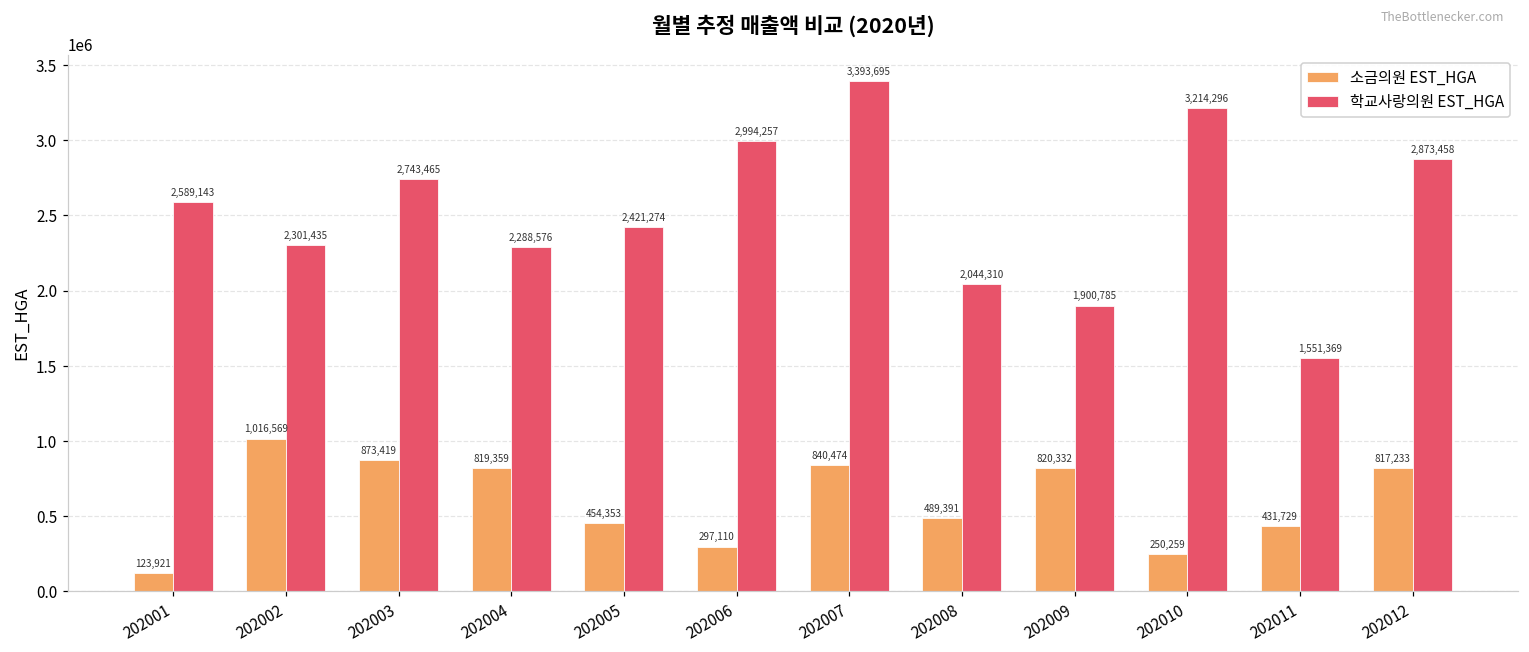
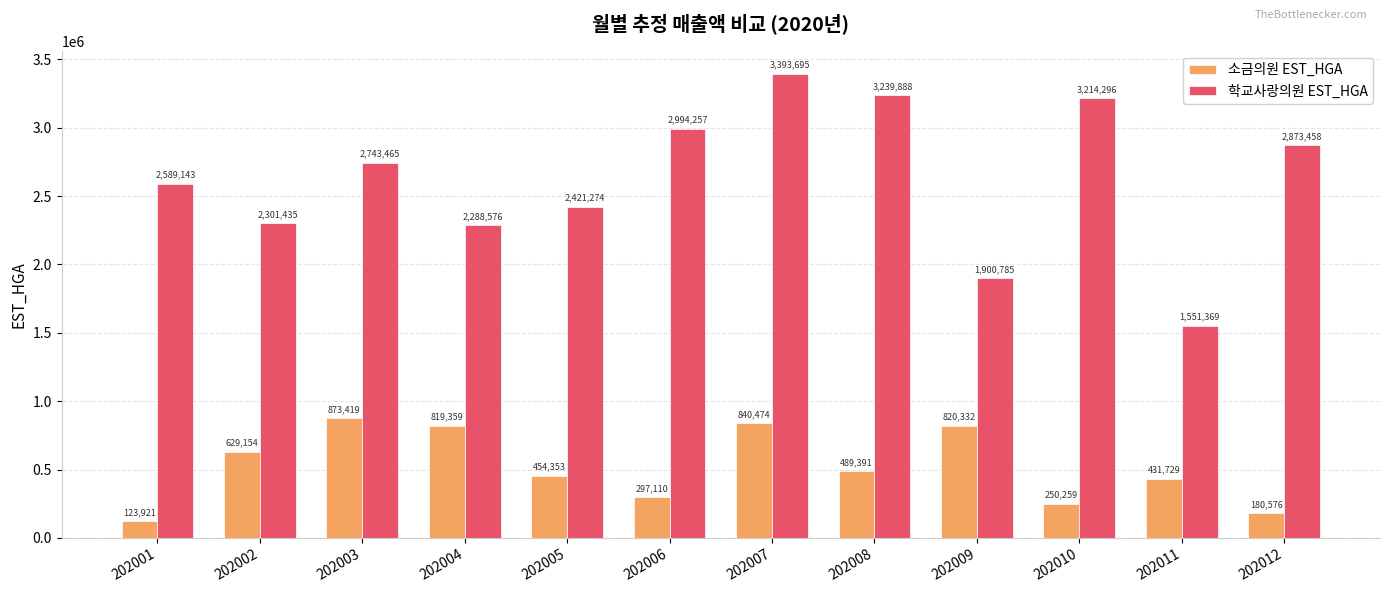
소금의원 EST_HGA, 202002: 1,016,569 -> 629,154
학교사랑의원 EST_HGA, 202008: 2,044,310 -> 3,239,888
소금의원 EST_HGA, 202012: 817,233 -> 180,576
